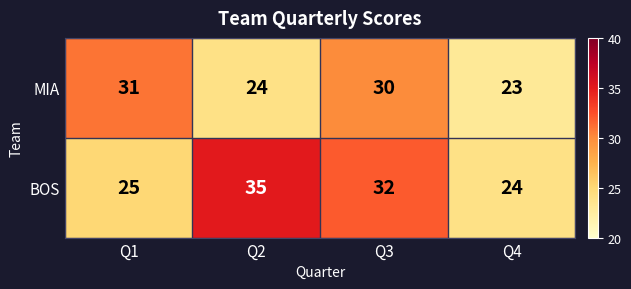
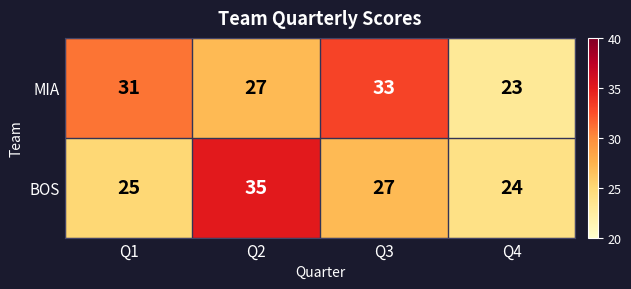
MIA, Q2: 24 -> 27
MIA, Q3: 30 -> 33
BOS, Q3: 32 -> 27
